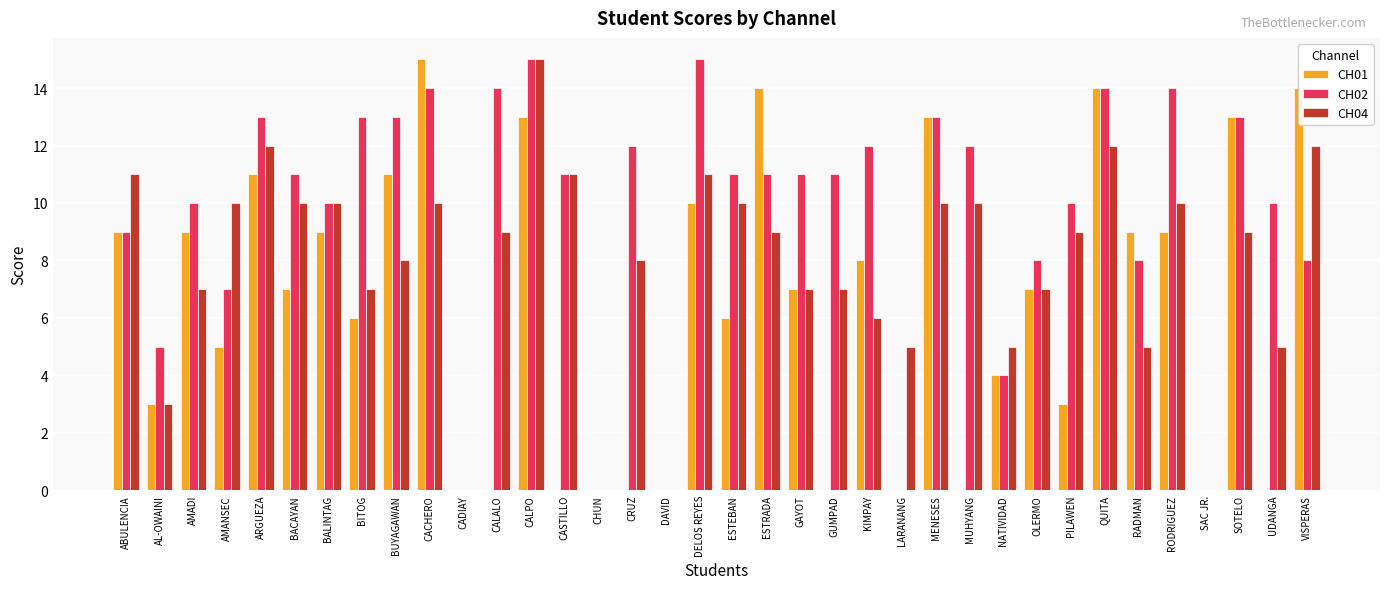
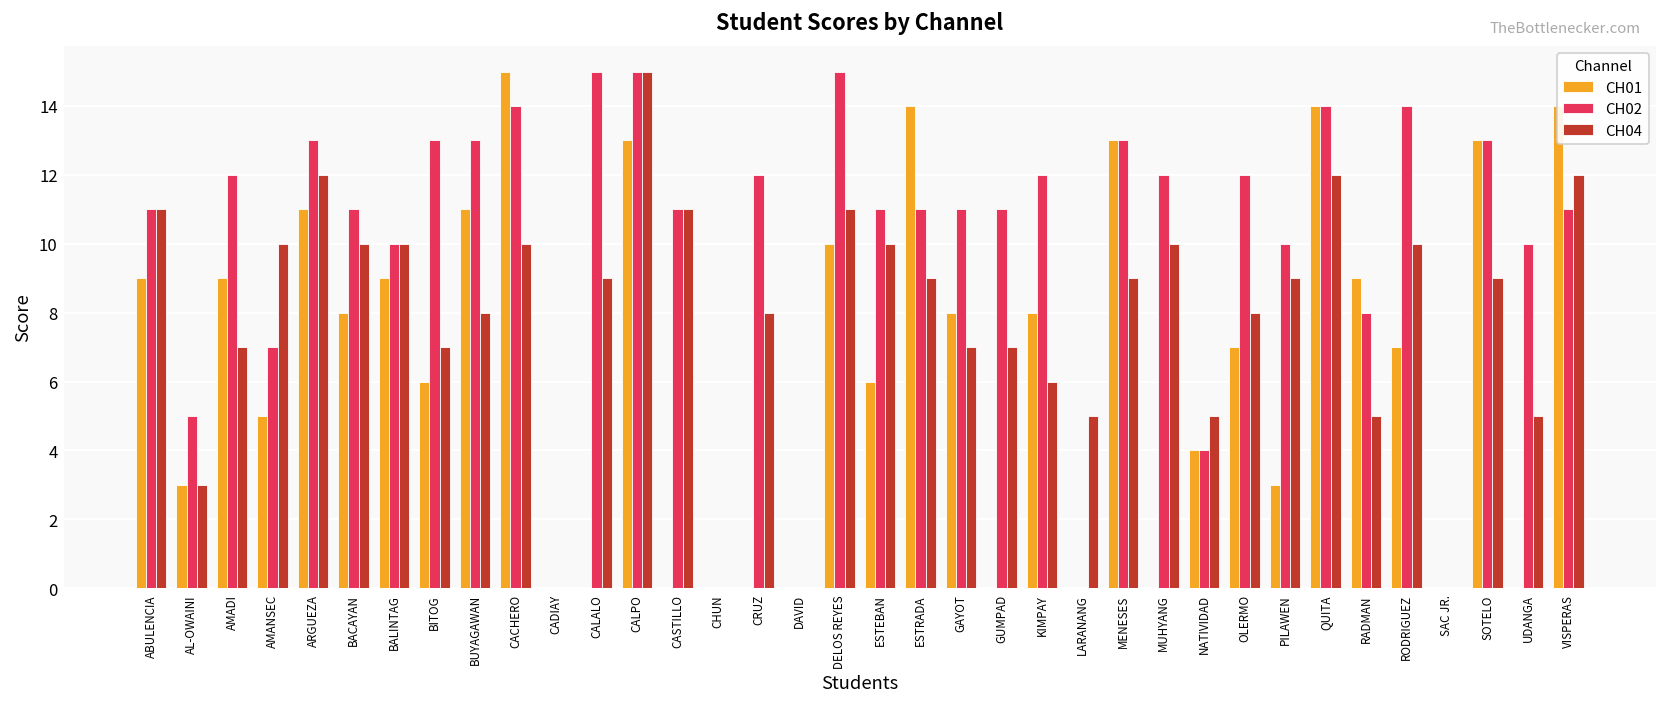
CH02, ABULENCIA: 9 -> 11
CH02, AMADI: 10 -> 12
CH01, BACAYAN: 7 -> 8
CH02, CALALO: 14 -> 15
CH01, GAYOT: 7 -> 8
CH04, MENESES: 10 -> 9
CH02, OLERMO: 8 -> 12
CH04, OLERMO: 7 -> 8
CH01, RODRIGUEZ: 9 -> 7
CH02, VISPERAS: 8 -> 11
